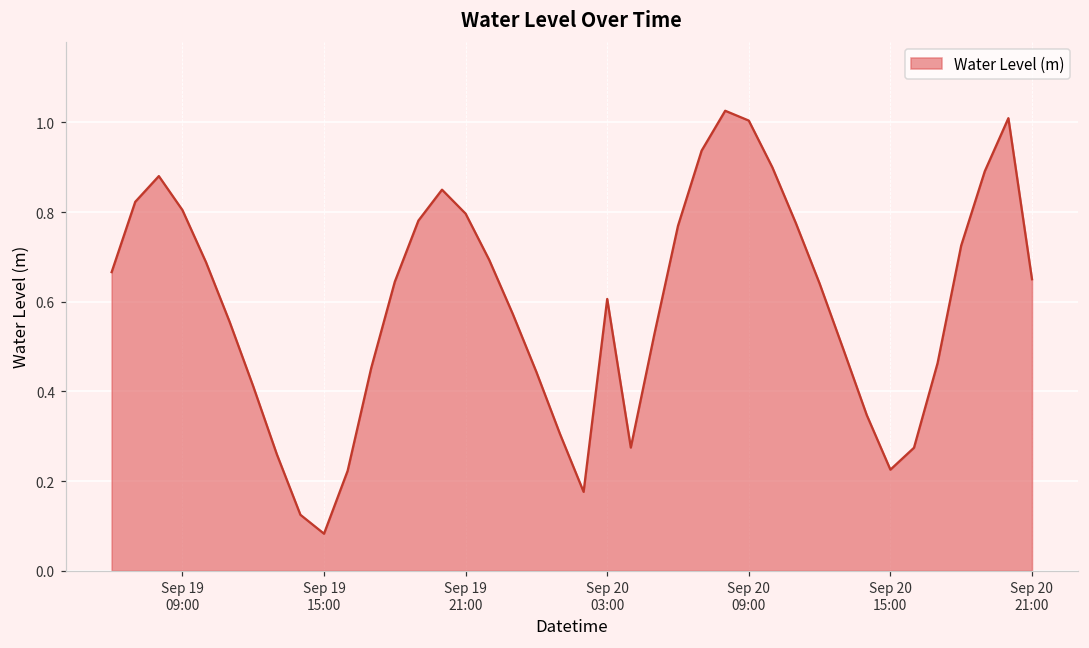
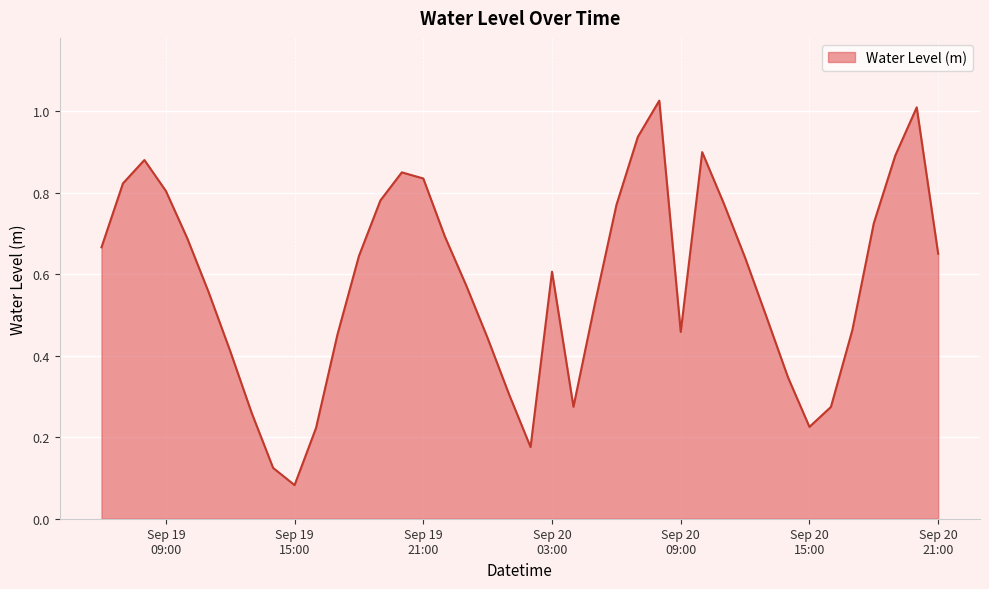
Sep 19 21:00: 0.80 -> 0.83
Sep 20 09:00: 1.00 -> 0.46
